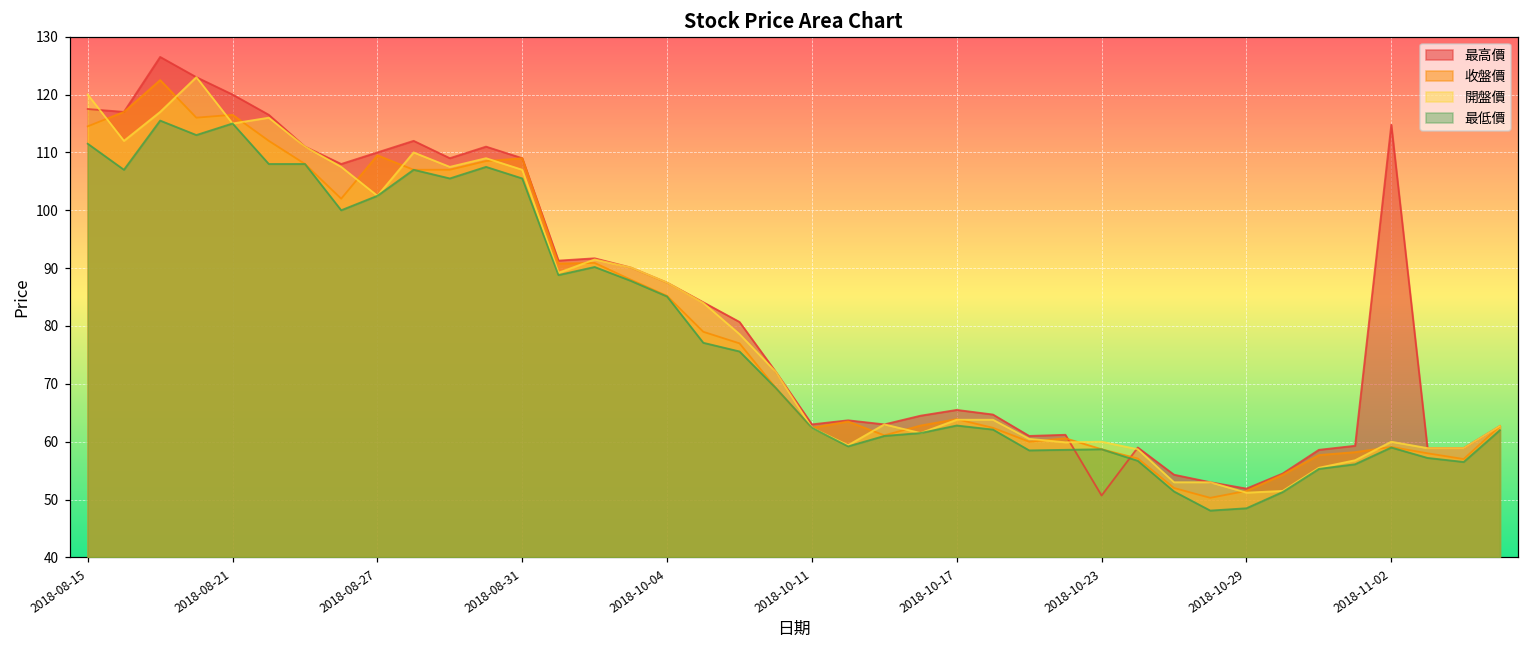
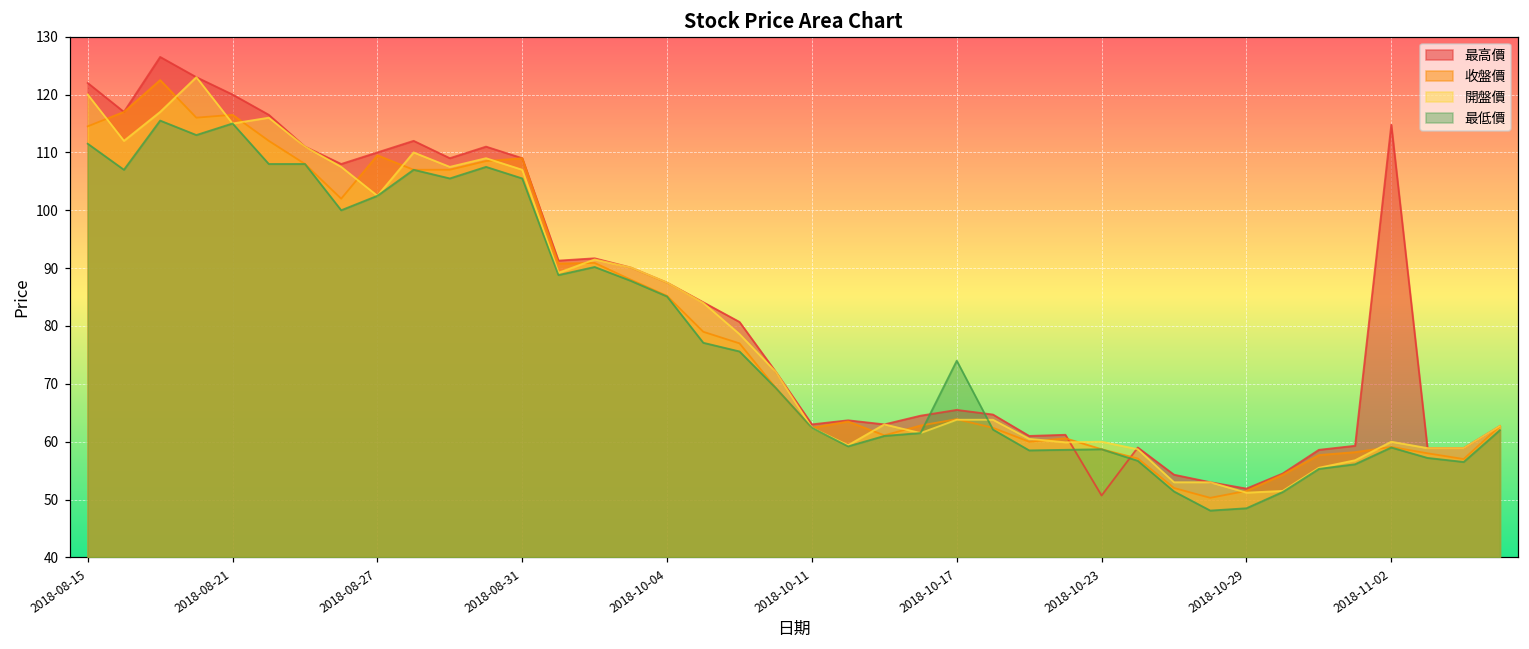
最高價, 2018-08-15: 118 -> 122
最低價, 2018-10-17: 63 -> 74
